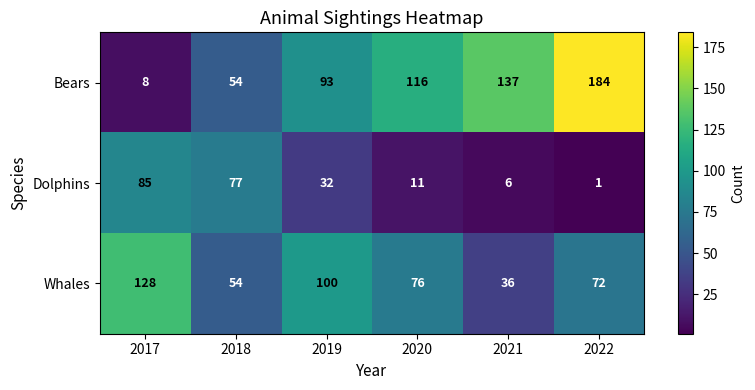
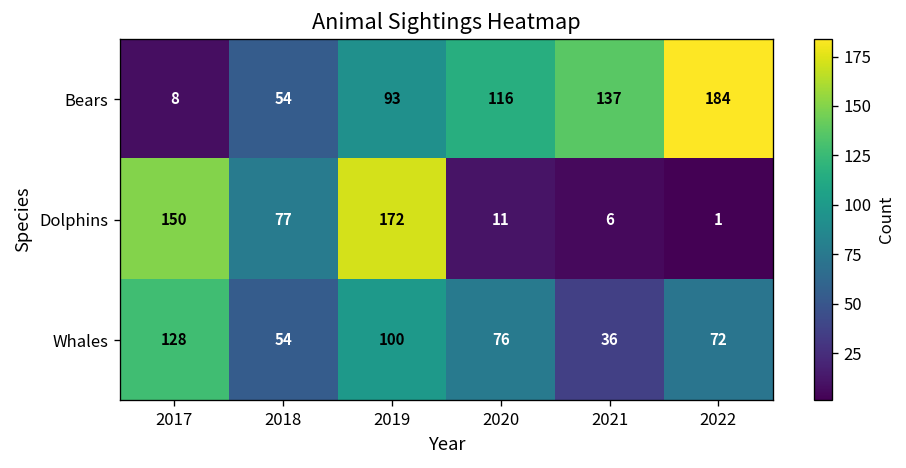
Dolphins, 2017: 85 -> 150
Dolphins, 2019: 32 -> 172
